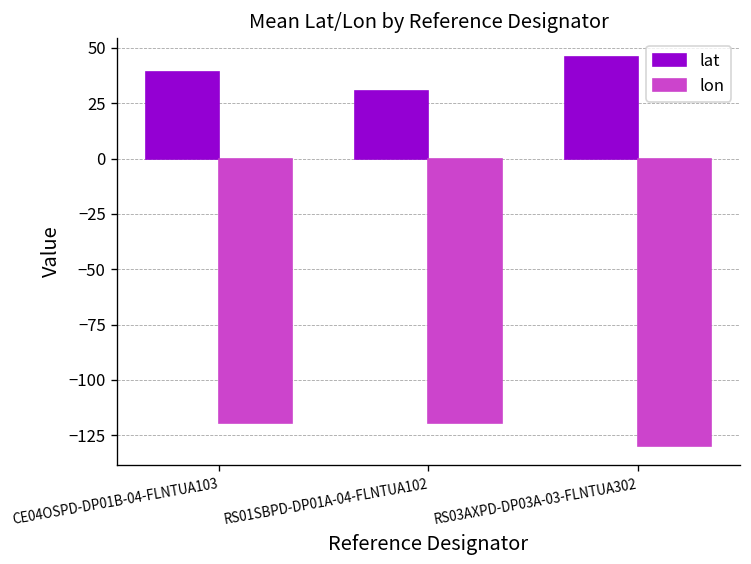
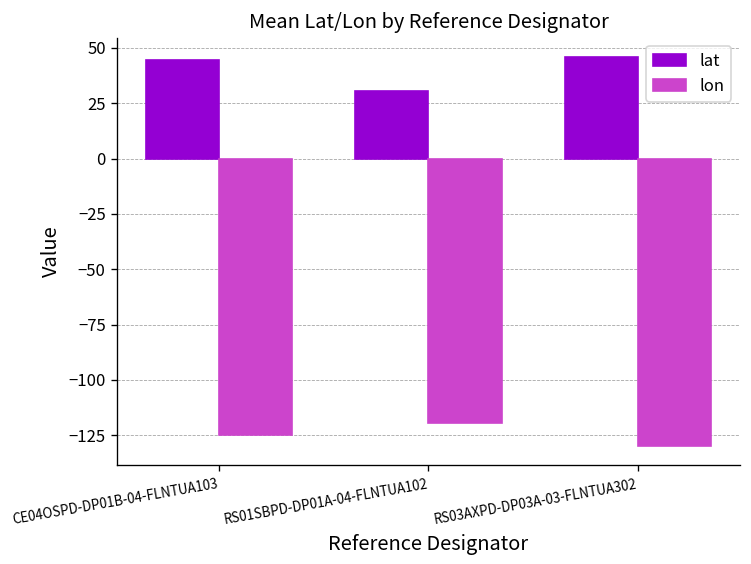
lat, CE04OSPD-DP01B-04-FLNTUA103: 39 -> 44
lon, CE04OSPD-DP01B-04-FLNTUA103: -119 -> -125
